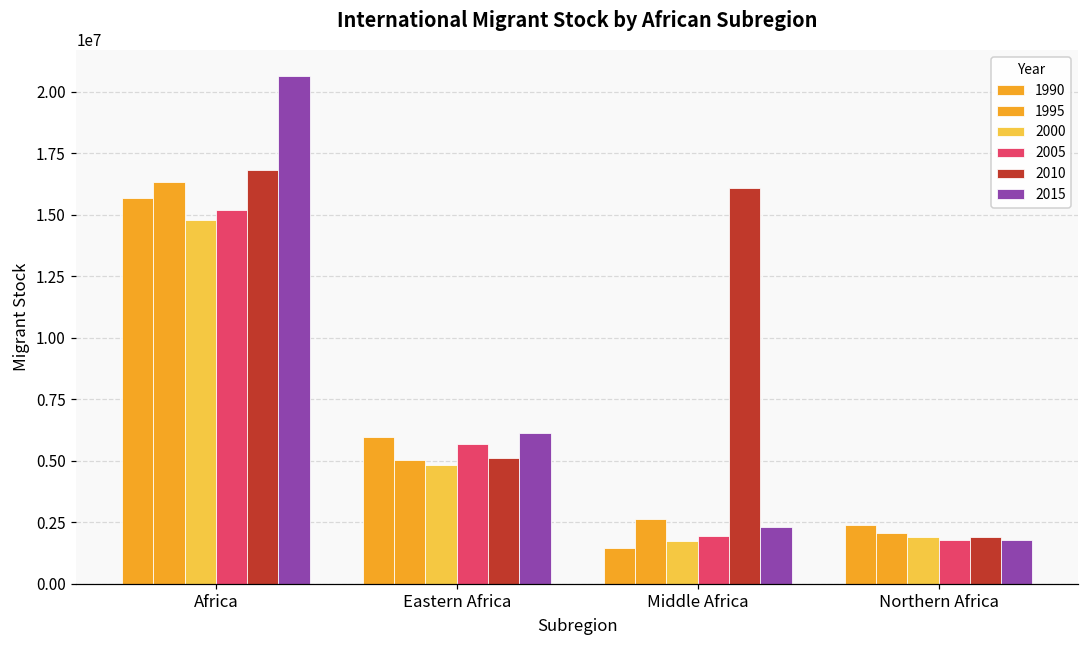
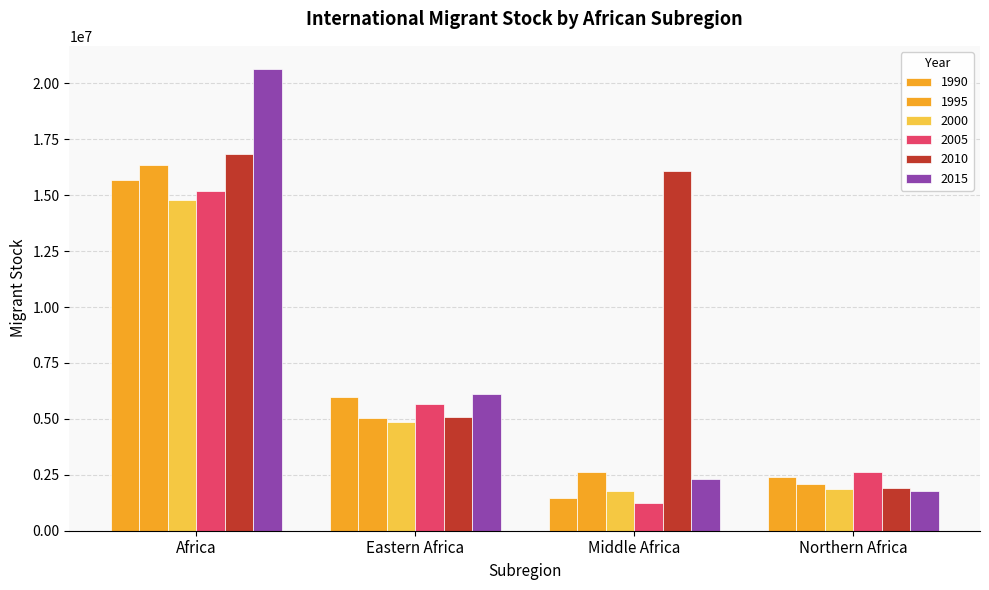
2005, Middle Africa: 1900000 -> 1200000
2005, Northern Africa: 1800000 -> 2600000
